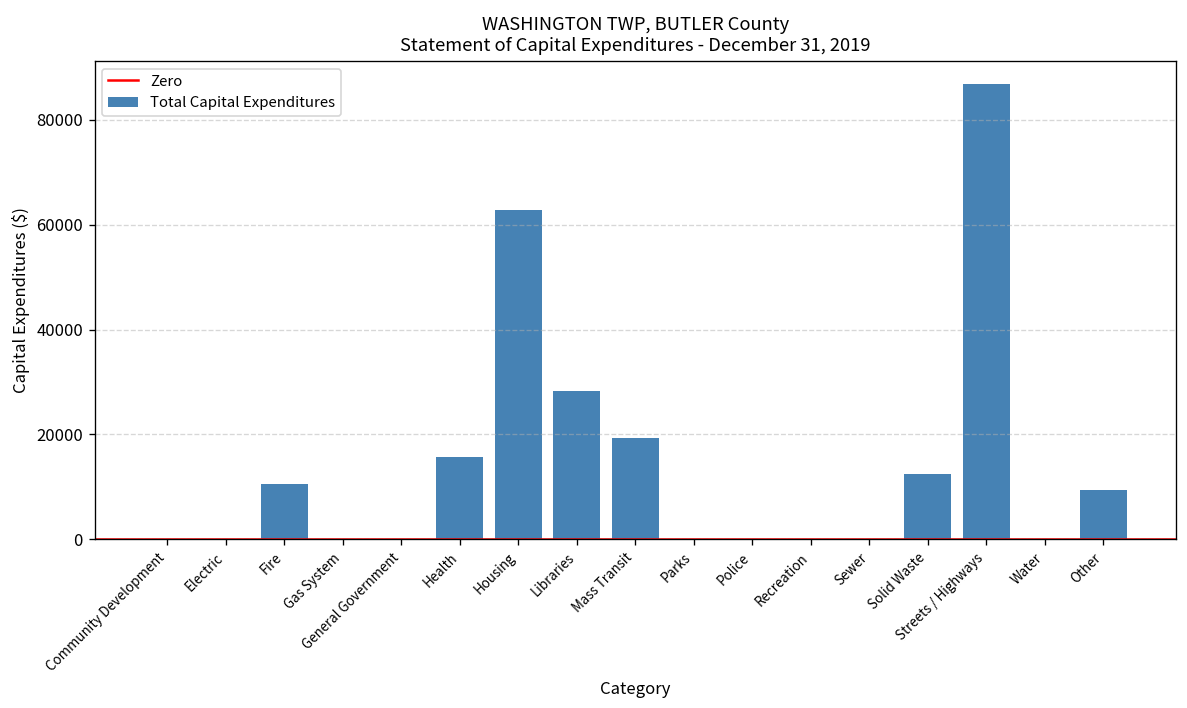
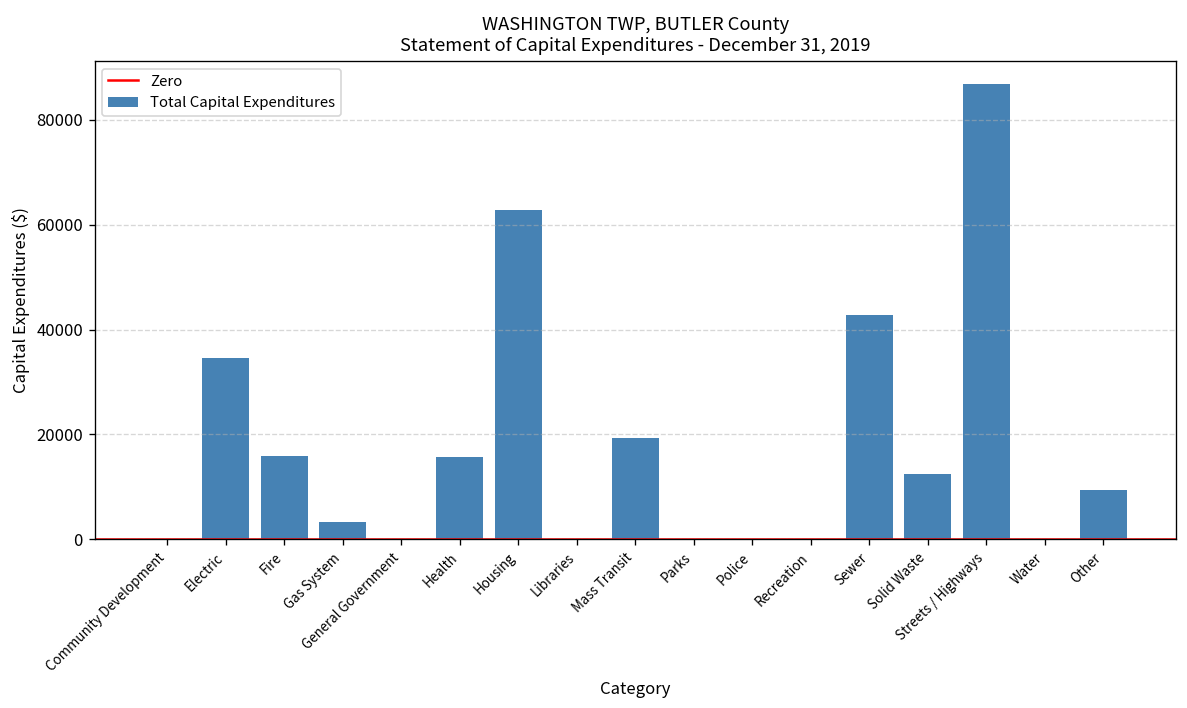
Electric: 0 -> 35000
Fire: 10000 -> 16000
Gas System: 0 -> 3000
Libraries: 28000 -> 0
Sewer: 0 -> 43000
